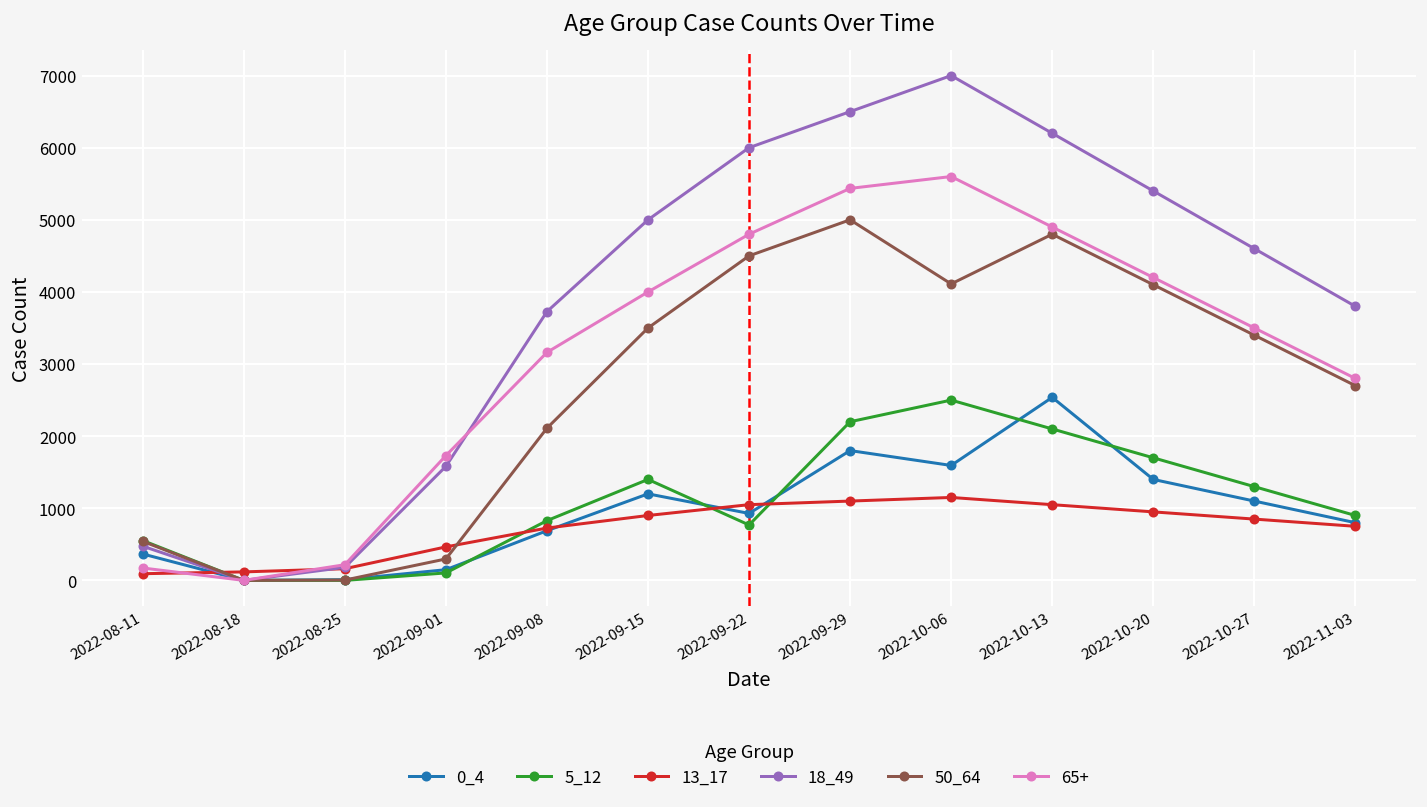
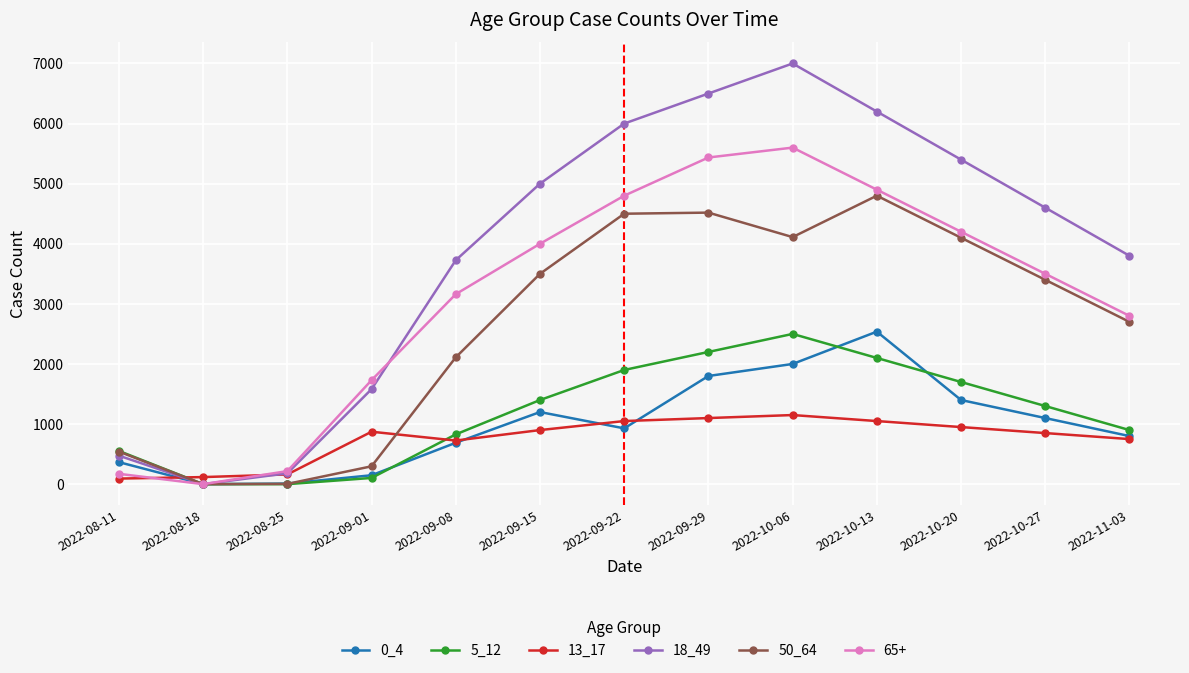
13_17, 2022-09-01: 500 -> 900
5_12, 2022-09-22: 800 -> 1900
50_64, 2022-09-29: 5000 -> 4500
0_4, 2022-10-06: 1600 -> 2000
